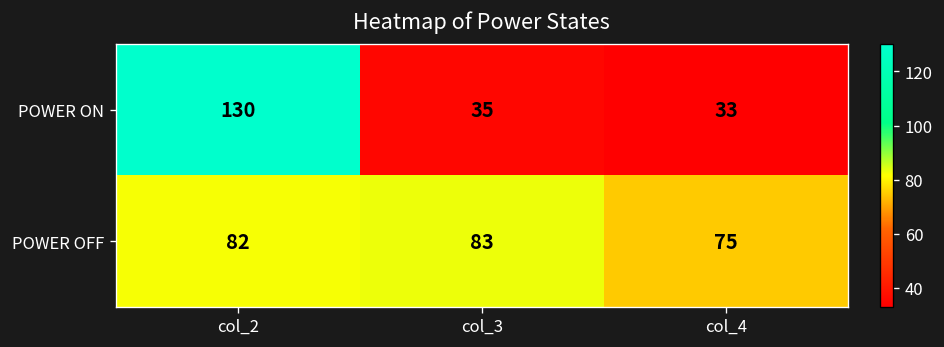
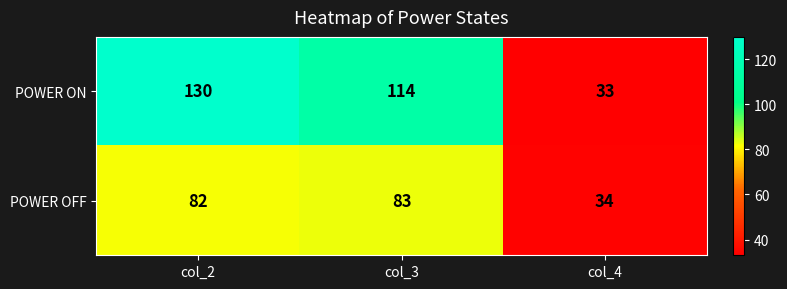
POWER ON, col_3: 35 -> 114
POWER OFF, col_4: 75 -> 34
